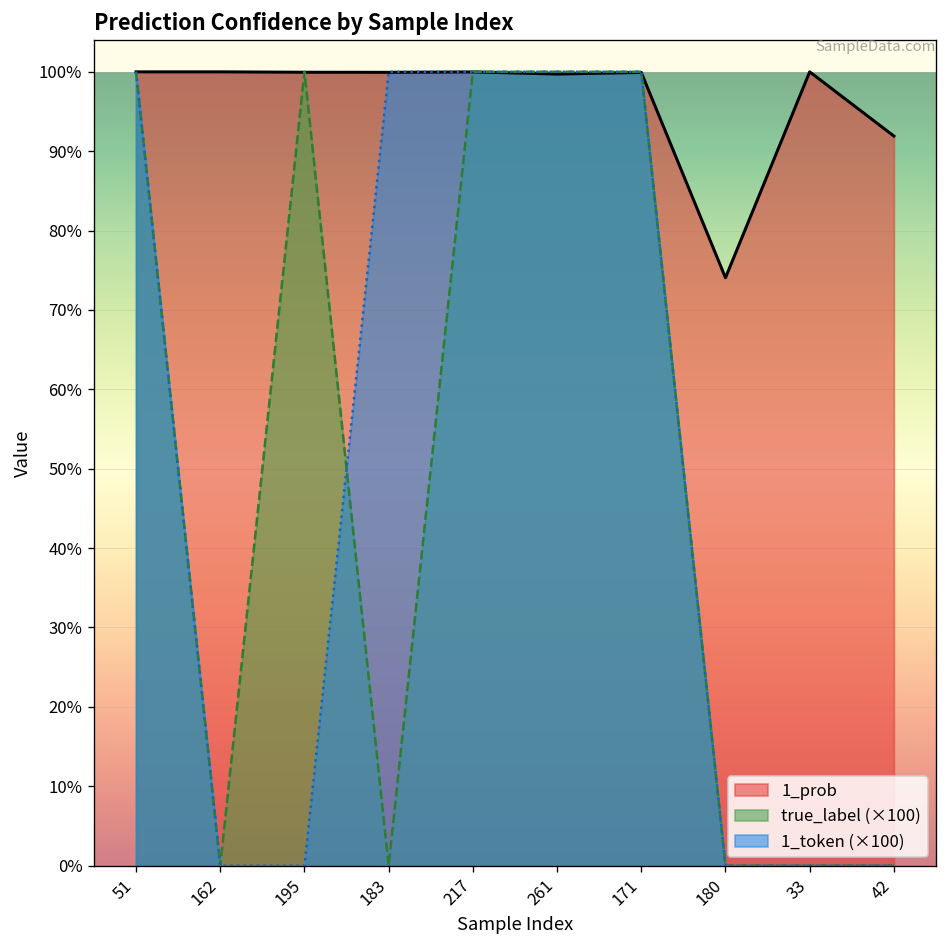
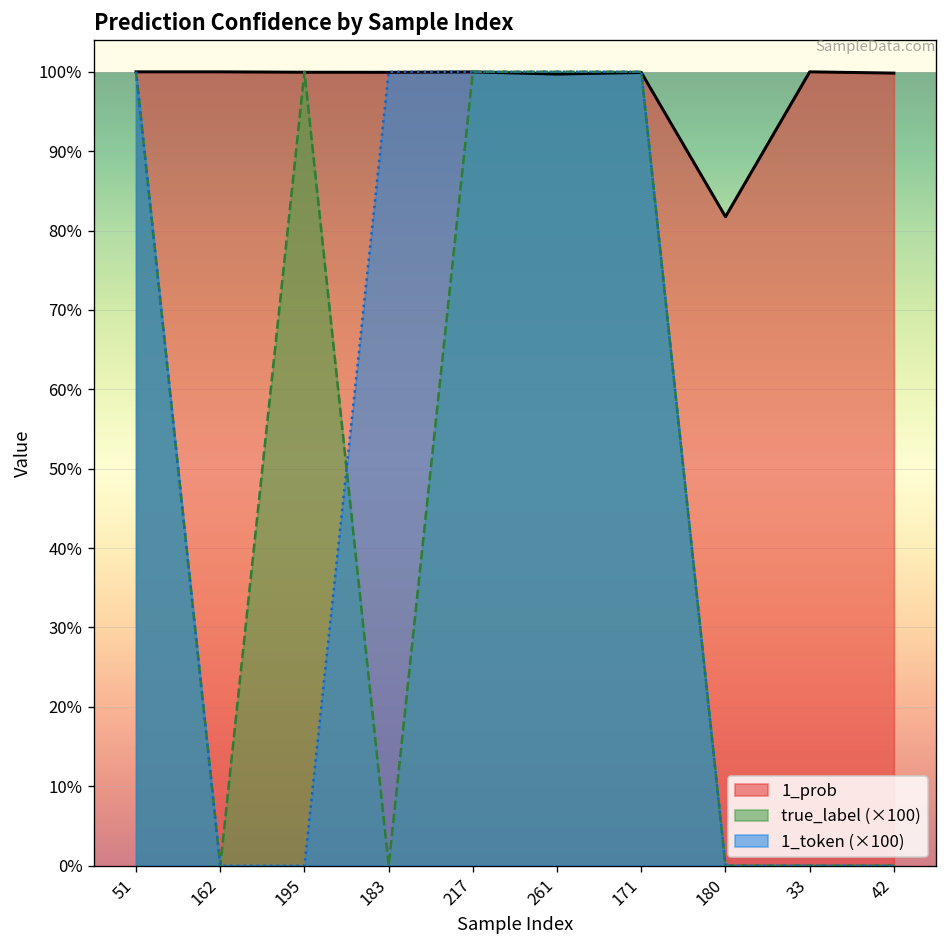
1_prob, 180: 74% -> 82%
1_prob, 42: 92% -> 100%
